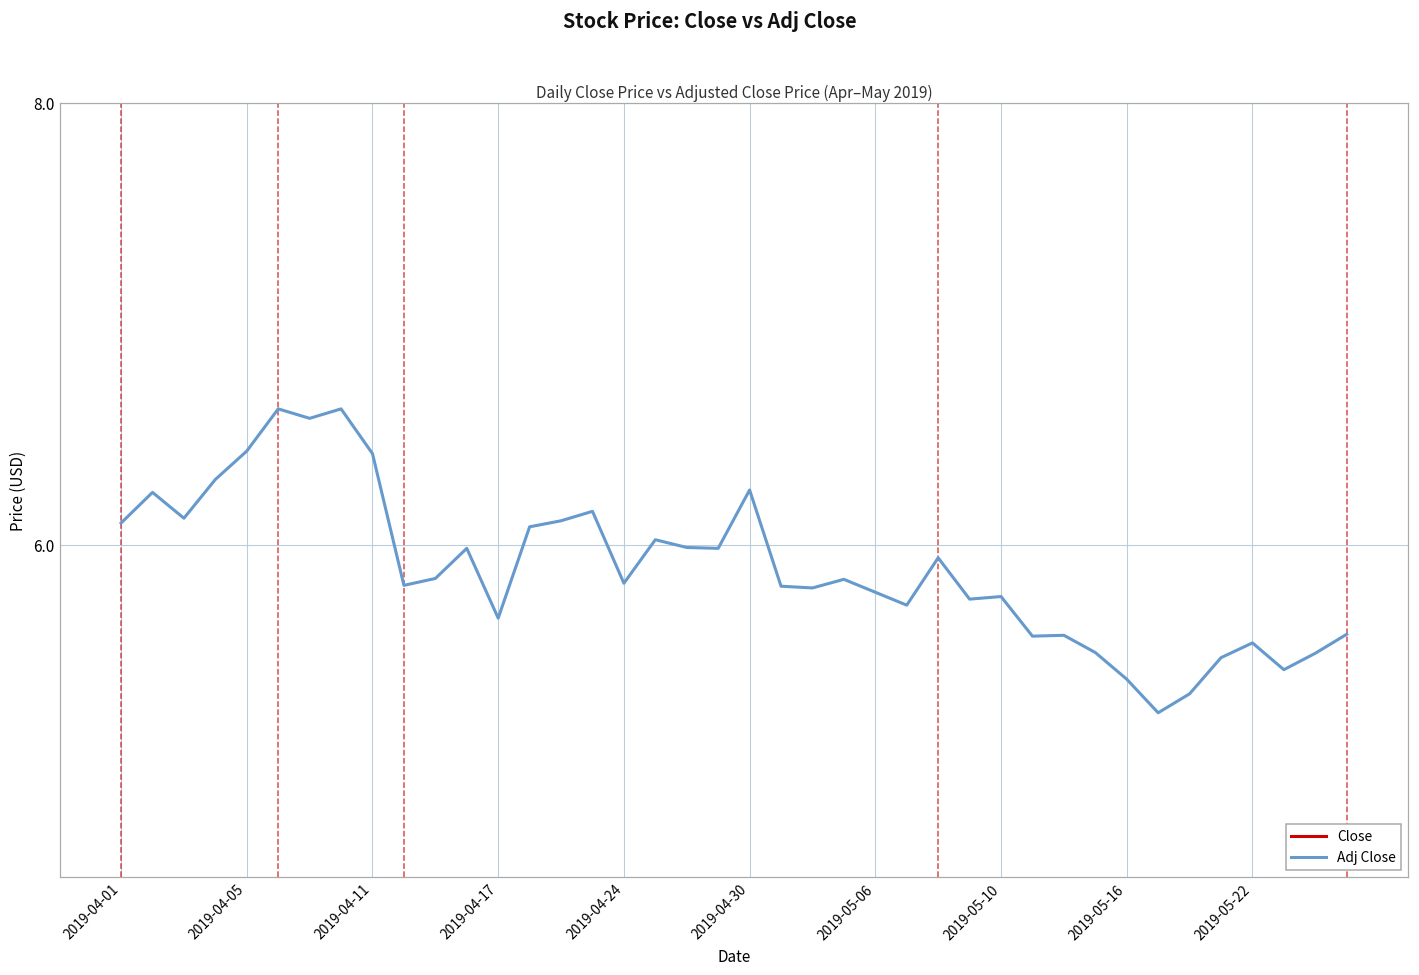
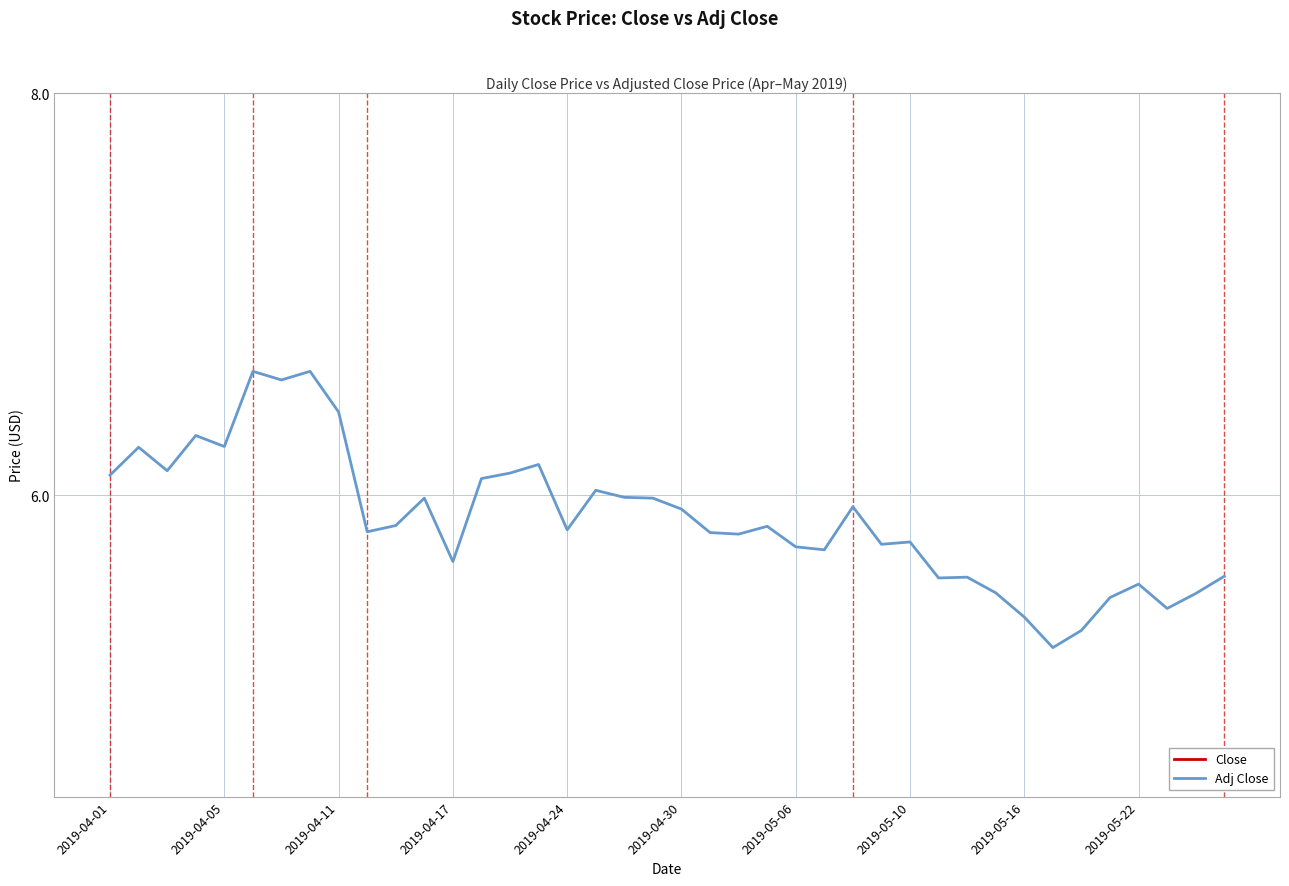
Adj Close, 2019-04-05: 6.43 -> 6.24
Adj Close, 2019-04-30: 6.25 -> 5.93
Adj Close, 2019-05-06: 5.79 -> 5.74
